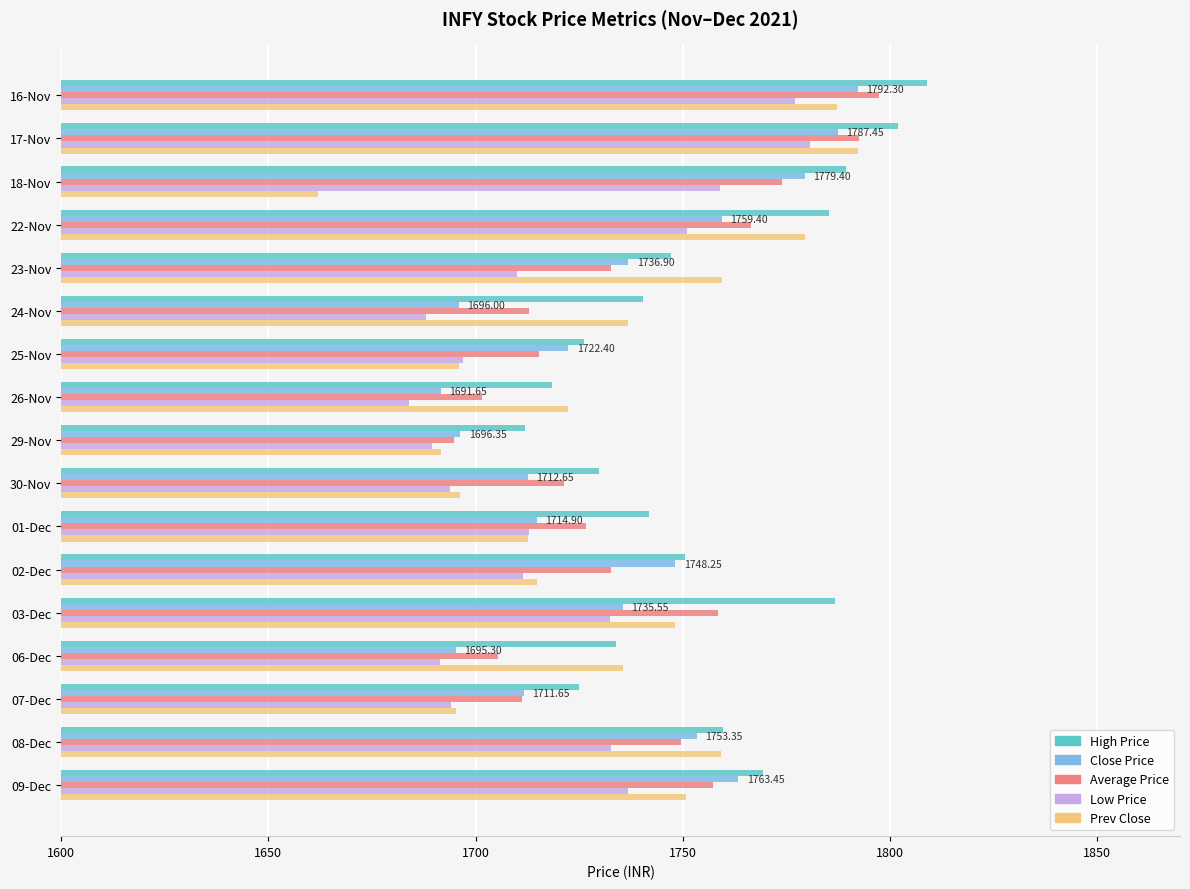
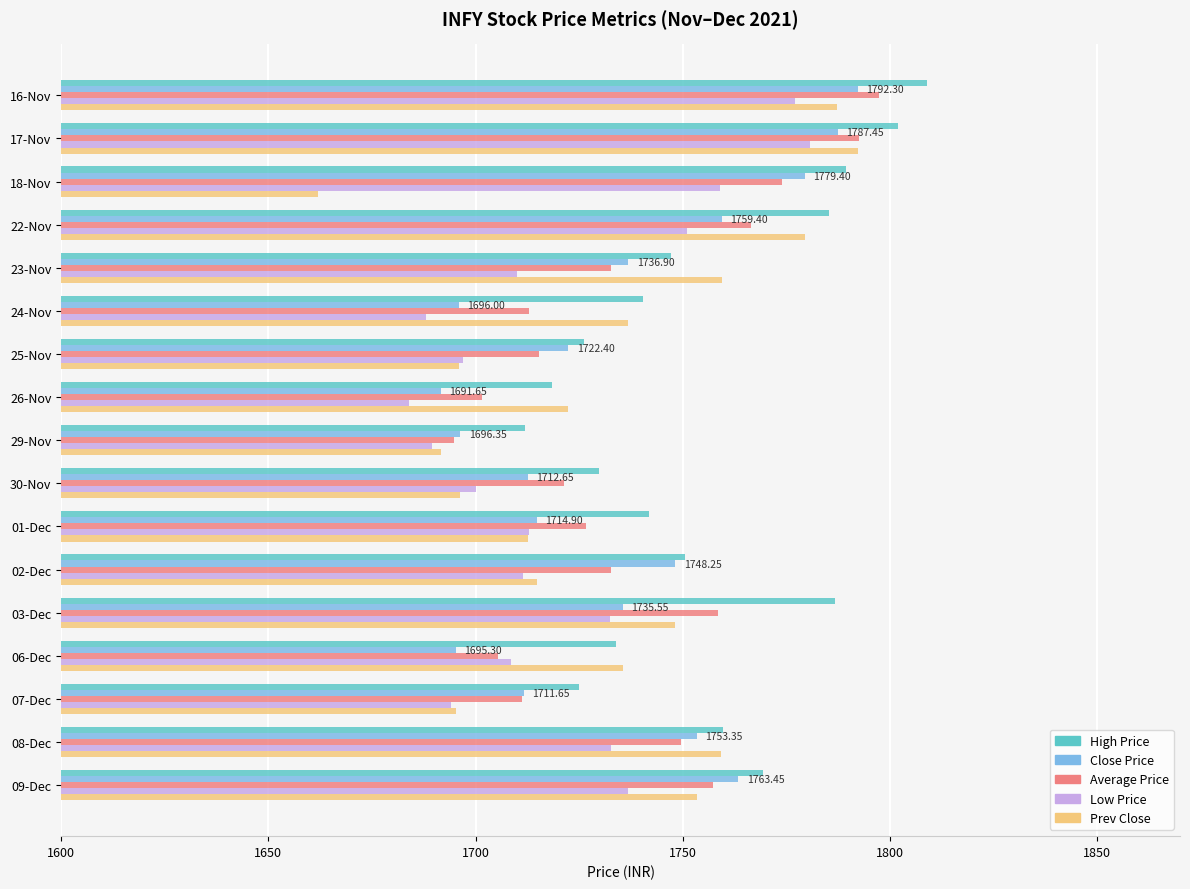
Low Price, 30-Nov: 1694 -> 1700
Low Price, 06-Dec: 1692 -> 1709
Prev Close, 09-Dec: 1751 -> 1753
